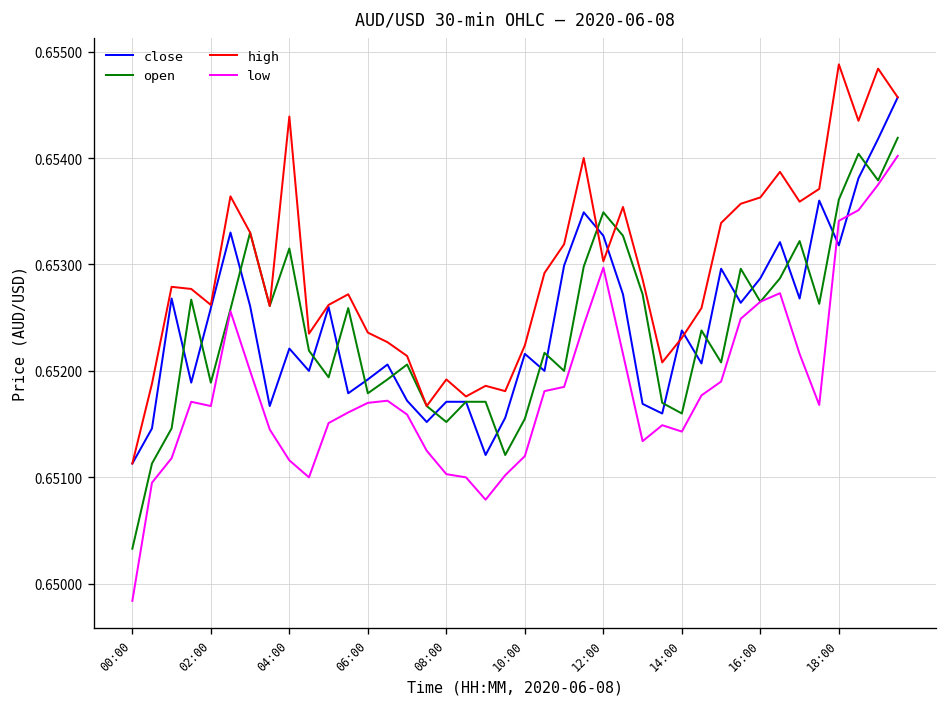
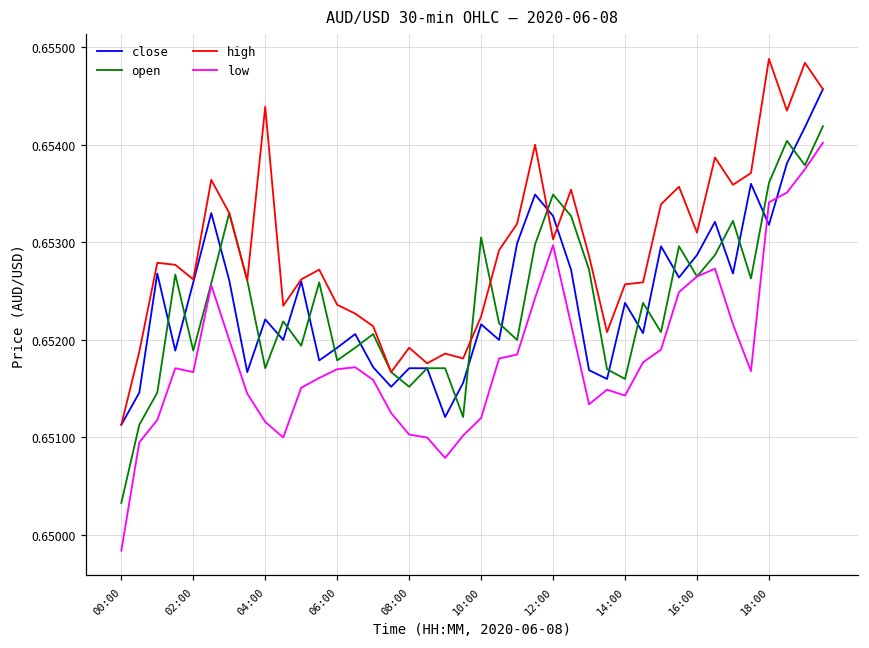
open, 04:00: 0.6532 -> 0.6517
open, 10:00: 0.6516 -> 0.6531
high, 14:00: 0.6523 -> 0.6526
high, 16:00: 0.6536 -> 0.6531
